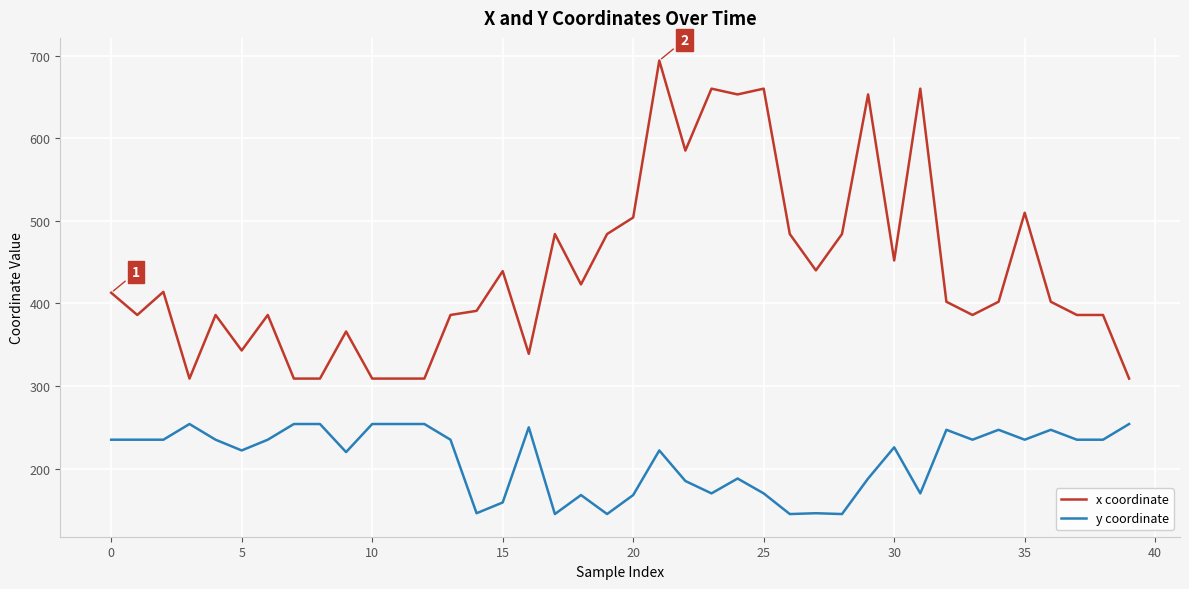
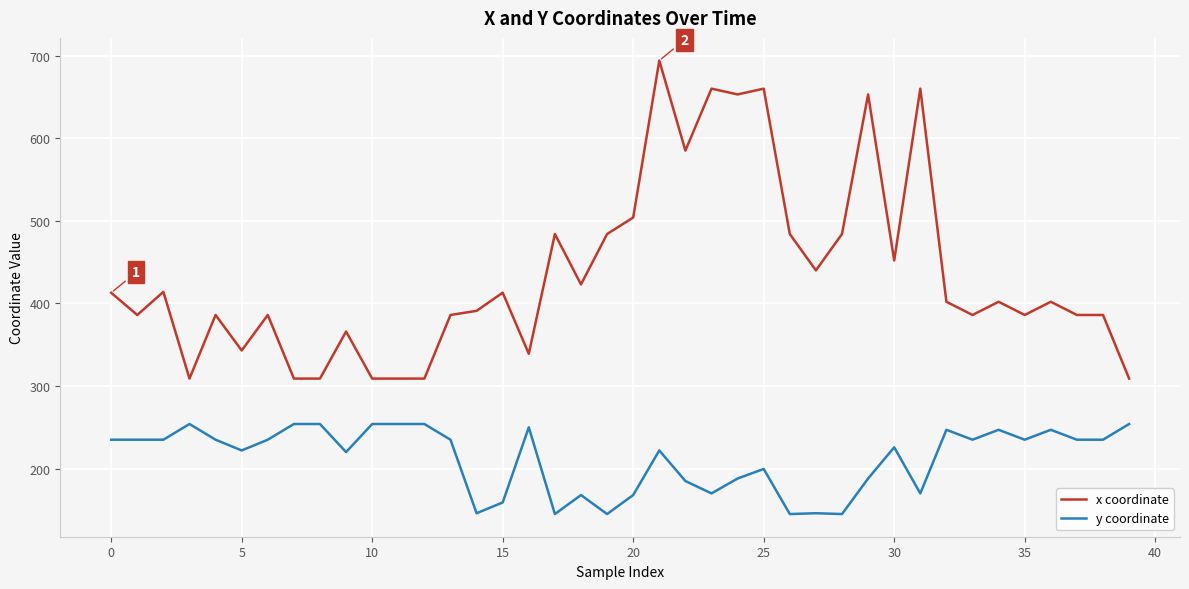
x coordinate, 15: 440 -> 410
y coordinate, 25: 170 -> 200
x coordinate, 35: 510 -> 390
